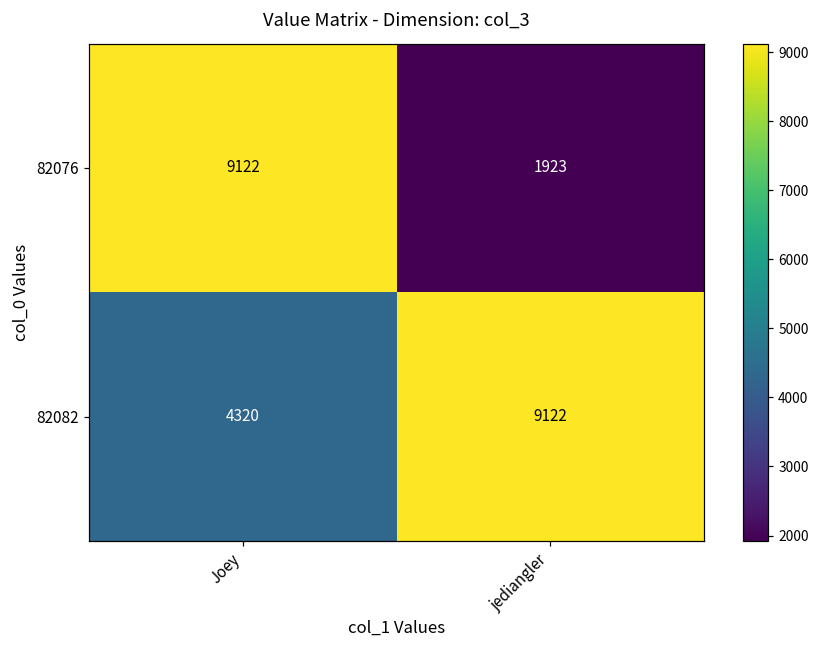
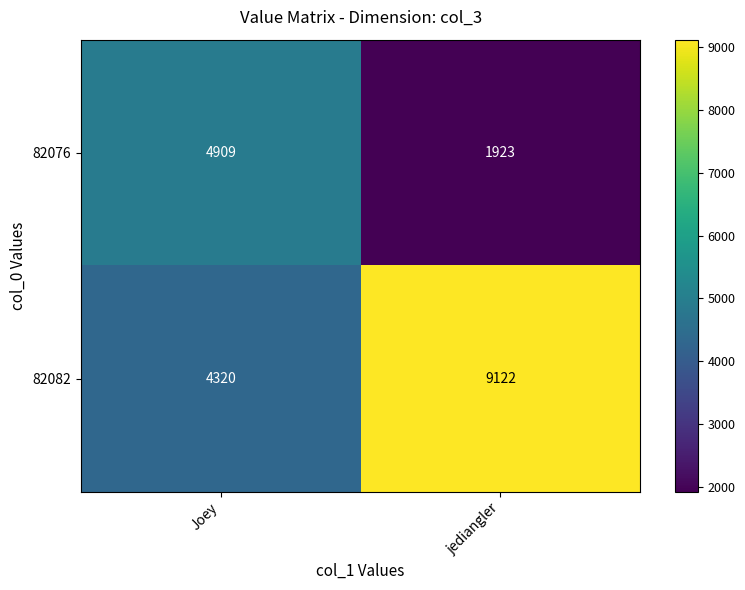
82076, Joey: 9122 -> 4909
